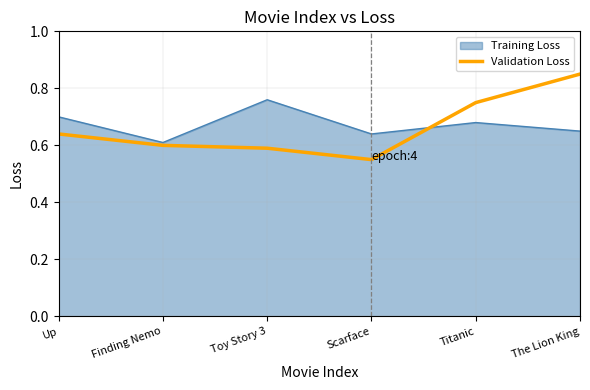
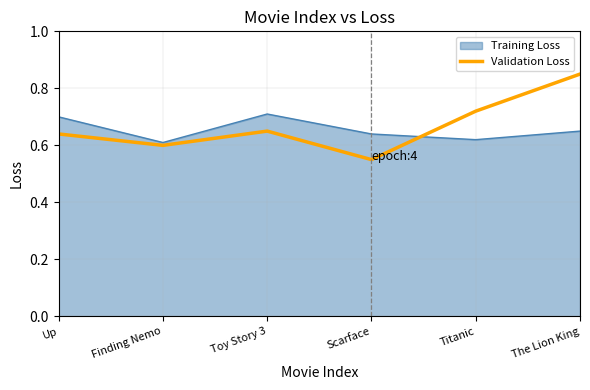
Training Loss, Toy Story 3: 0.76 -> 0.71
Validation Loss, Toy Story 3: 0.59 -> 0.65
Training Loss, Titanic: 0.68 -> 0.62
Validation Loss, Titanic: 0.75 -> 0.72
